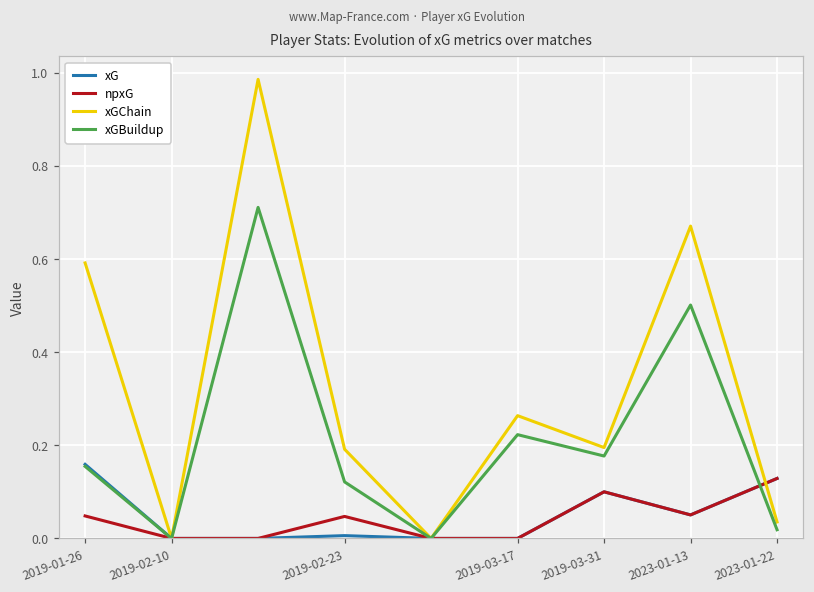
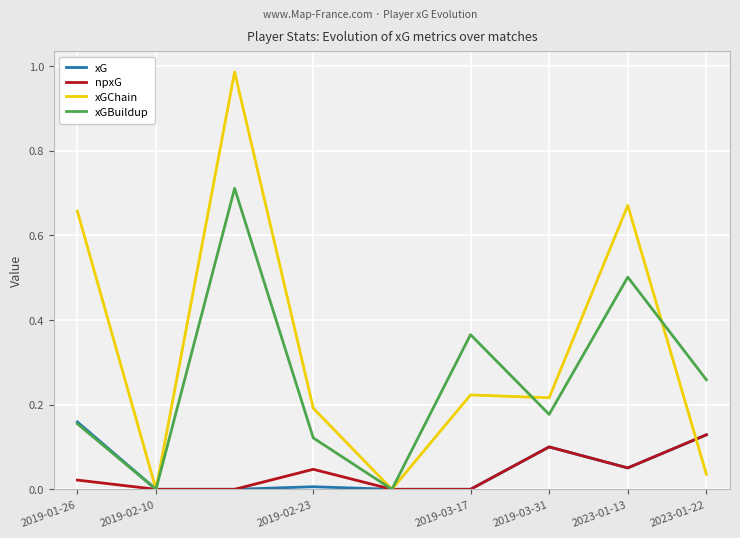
npxG, 2019-01-26: 0.05 -> 0.02
xGChain, 2019-01-26: 0.59 -> 0.66
xGChain, 2019-03-17: 0.26 -> 0.22
xGBuildup, 2019-03-17: 0.22 -> 0.37
xGChain, 2019-03-31: 0.20 -> 0.22
xGBuildup, 2023-01-22: 0.02 -> 0.26
